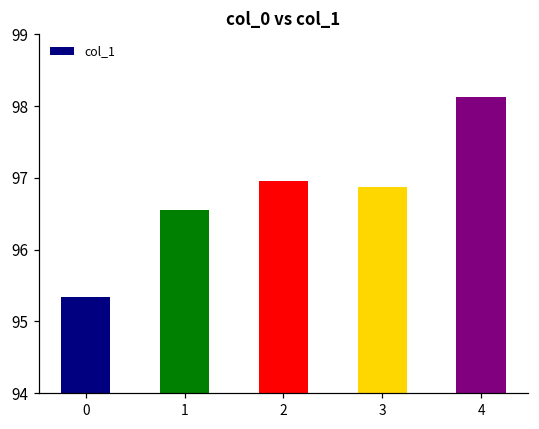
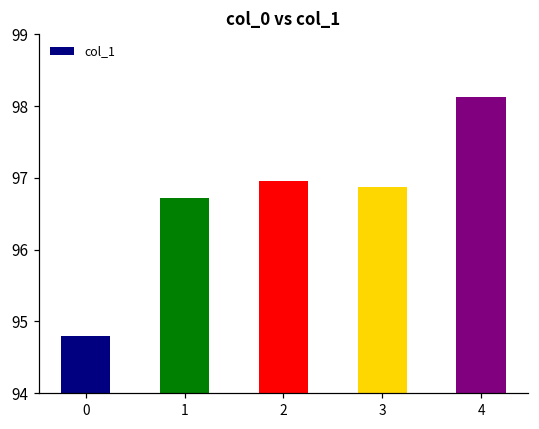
0: 95.3 -> 94.8
1: 96.6 -> 96.7
